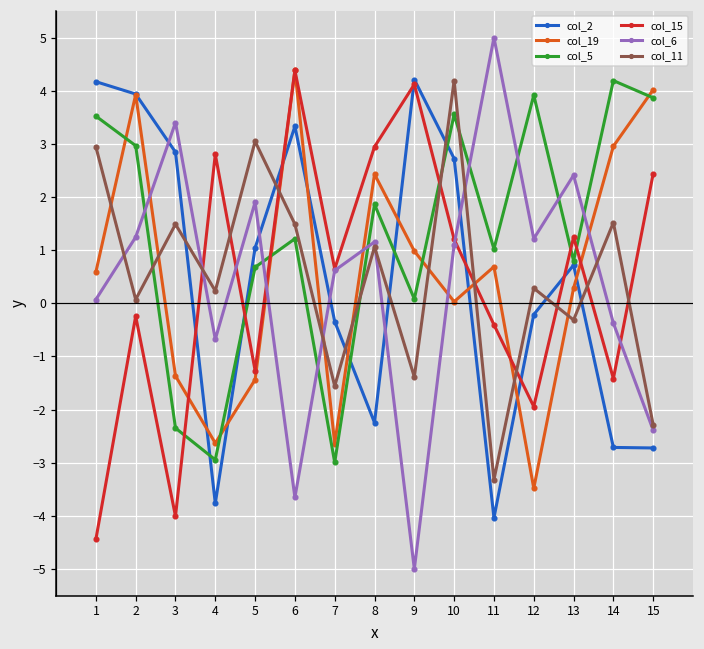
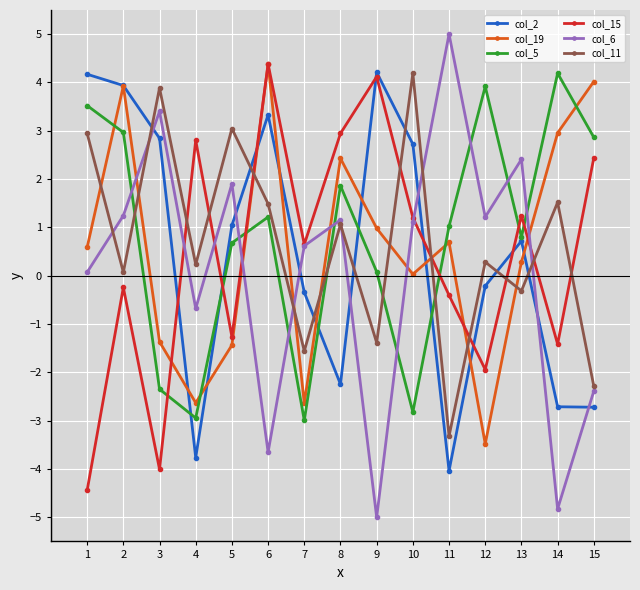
col_11, 3: 1.5 -> 3.9
col_5, 10: 3.6 -> -2.8
col_6, 14: -0.4 -> -4.8
col_5, 15: 3.9 -> 2.9
